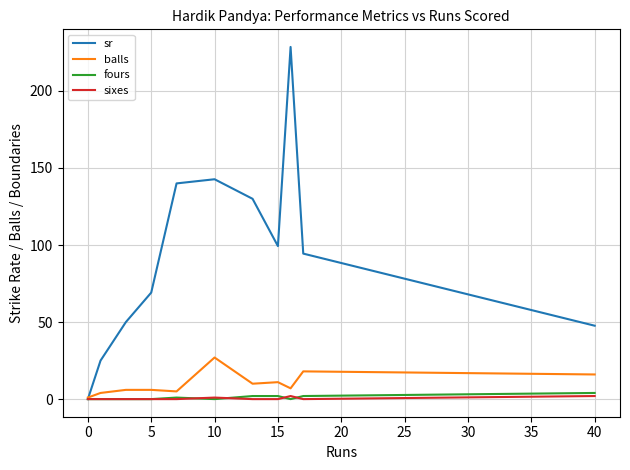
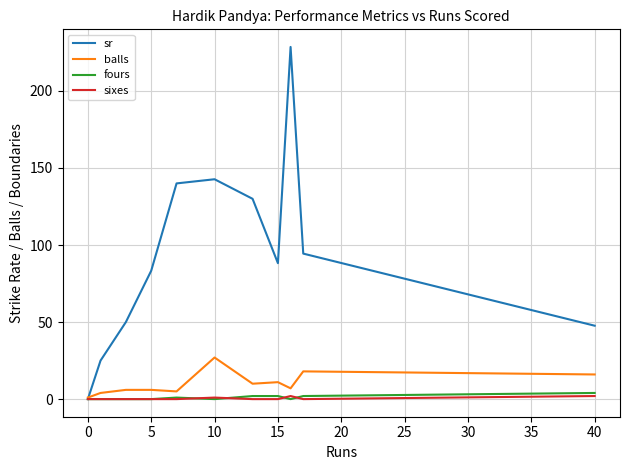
sr, 5: 69 -> 83
sr, 15: 99 -> 88
